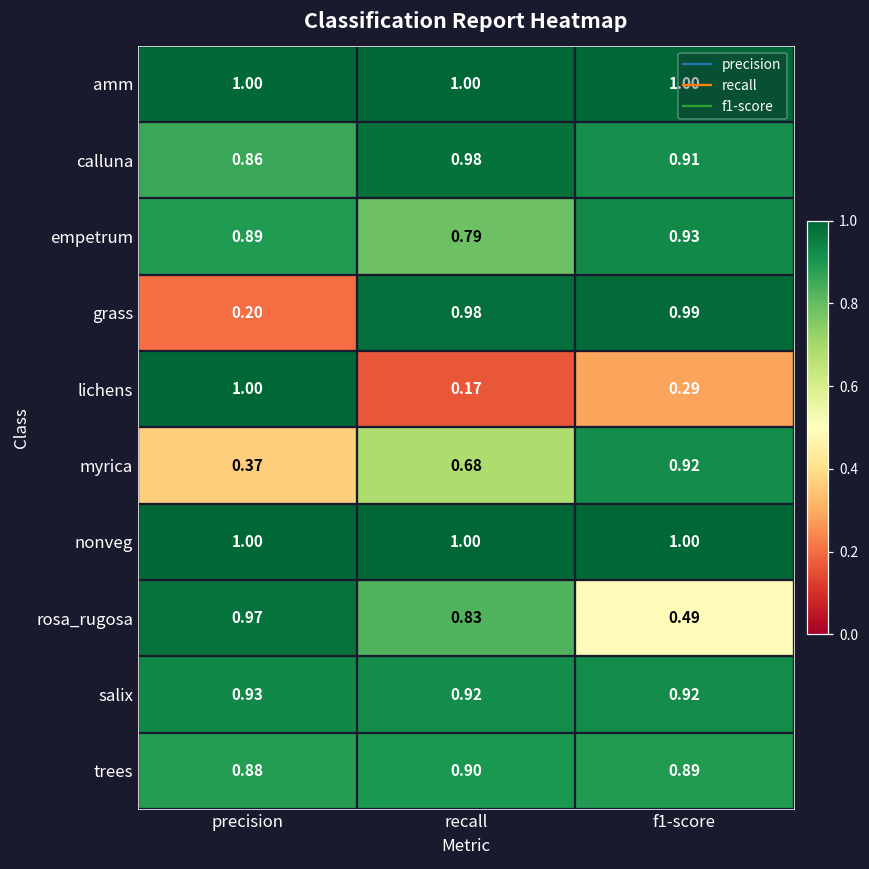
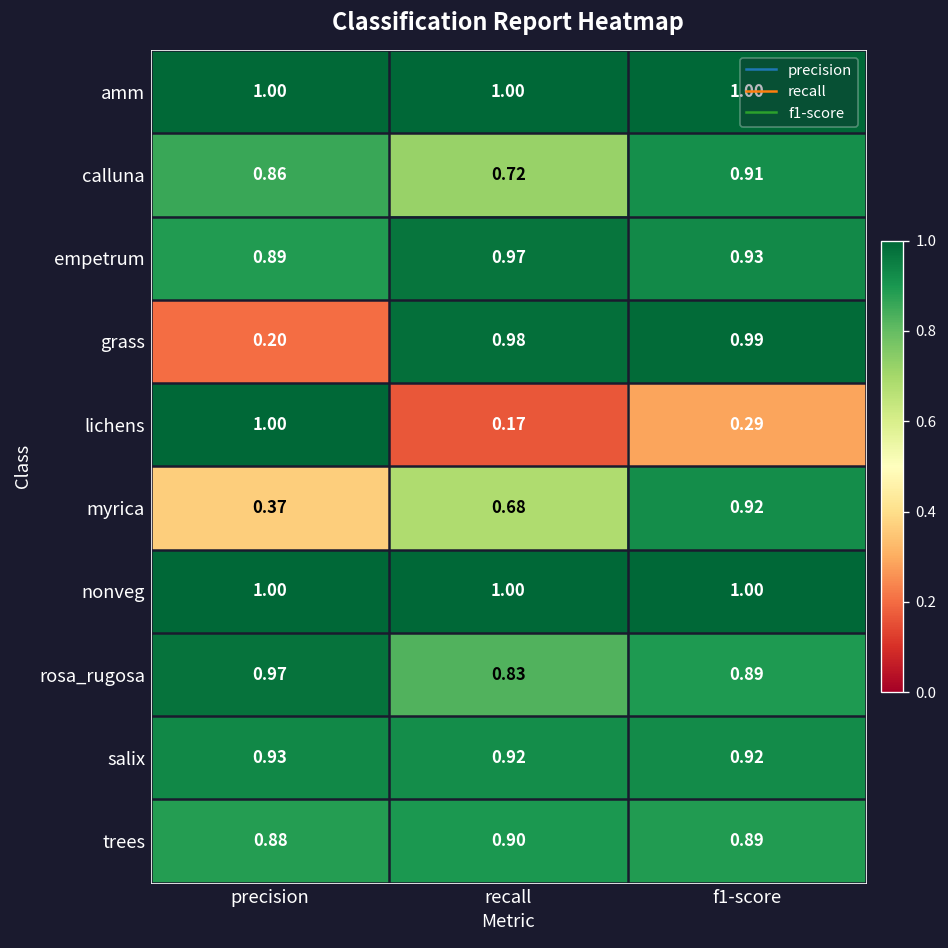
calluna, recall: 0.98 -> 0.72
empetrum, recall: 0.79 -> 0.97
rosa_rugosa, f1-score: 0.49 -> 0.89
